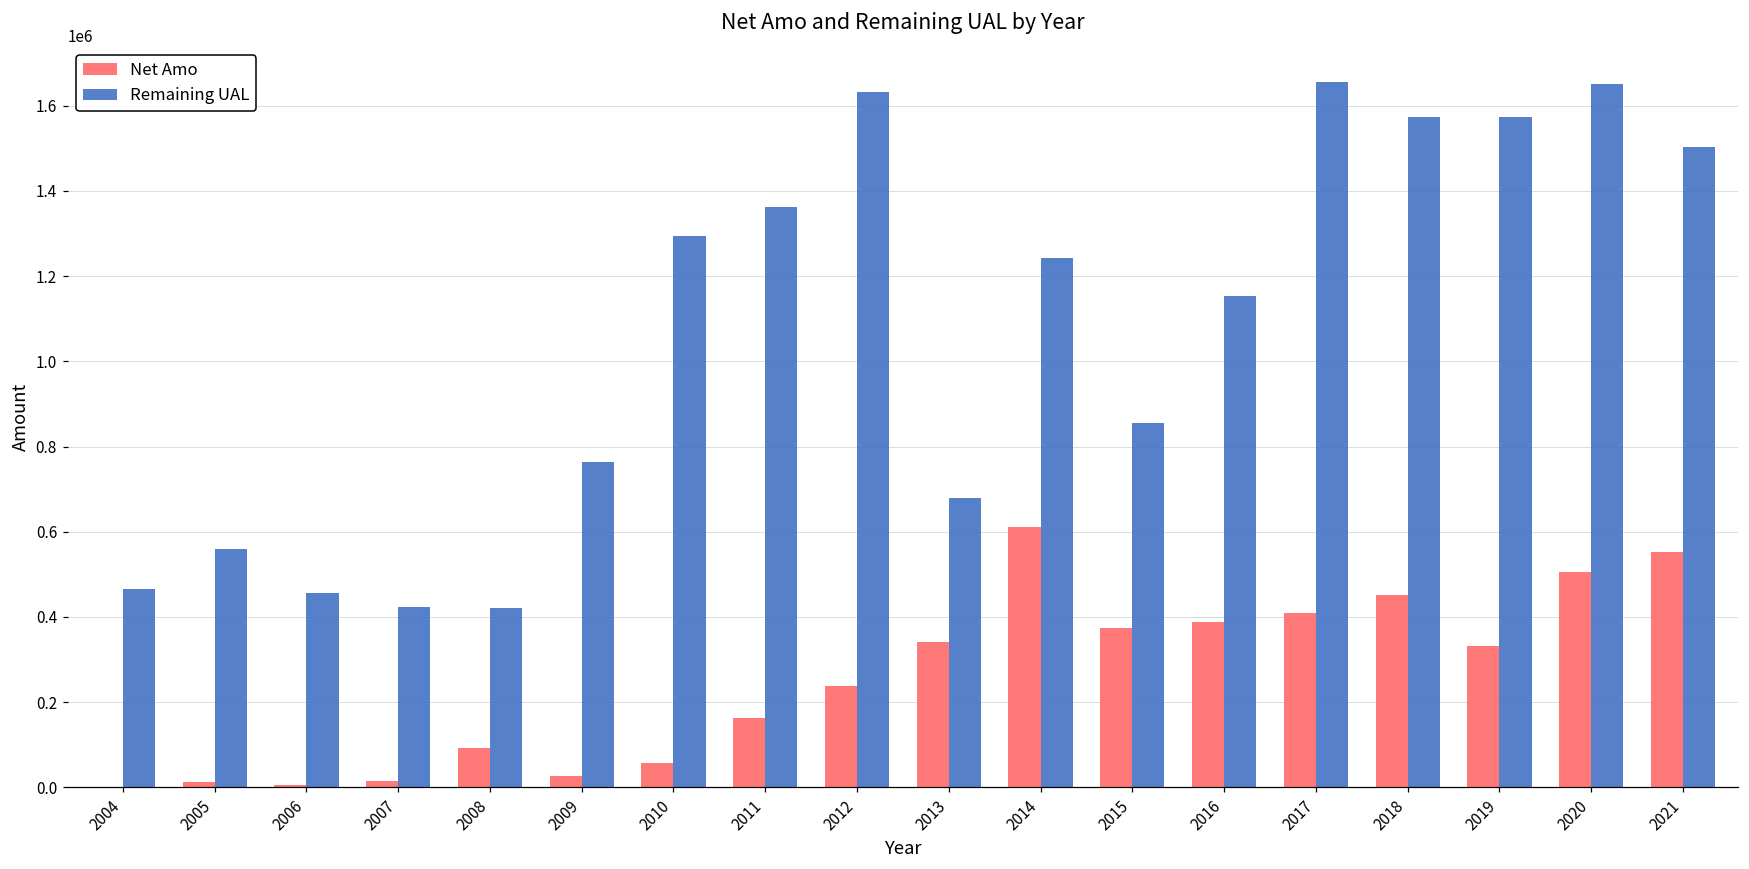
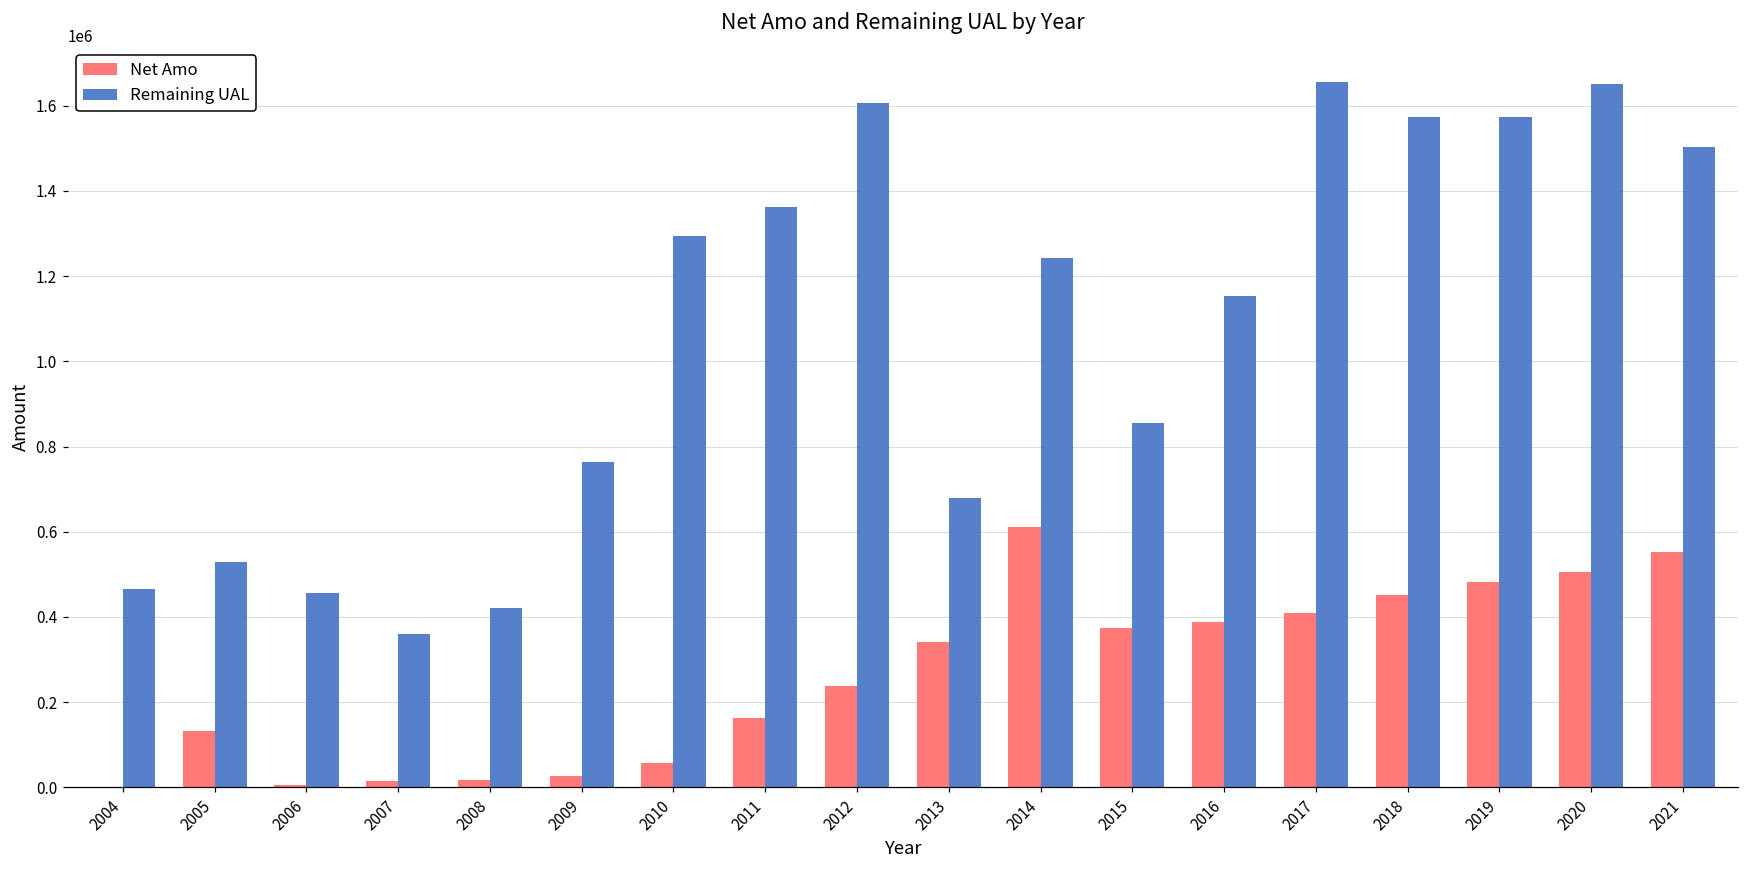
Net Amo, 2005: 10000 -> 130000
Remaining UAL, 2005: 560000 -> 530000
Remaining UAL, 2007: 420000 -> 360000
Net Amo, 2008: 90000 -> 20000
Remaining UAL, 2012: 1630000 -> 1610000
Net Amo, 2019: 330000 -> 480000
